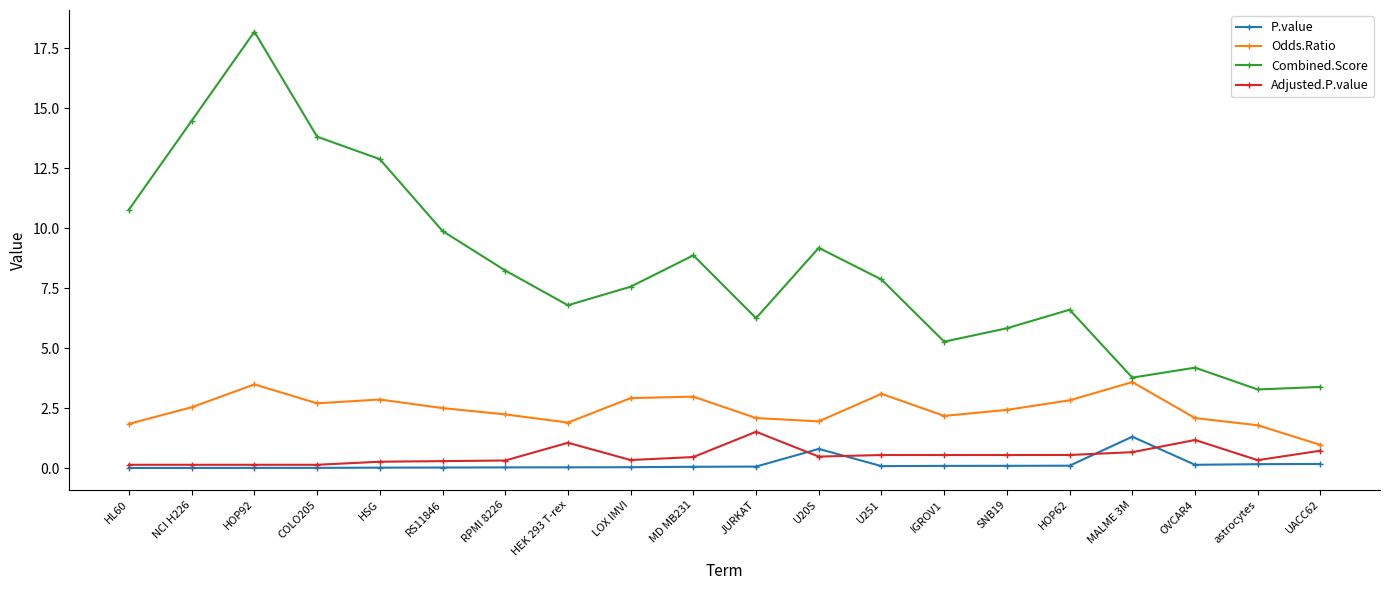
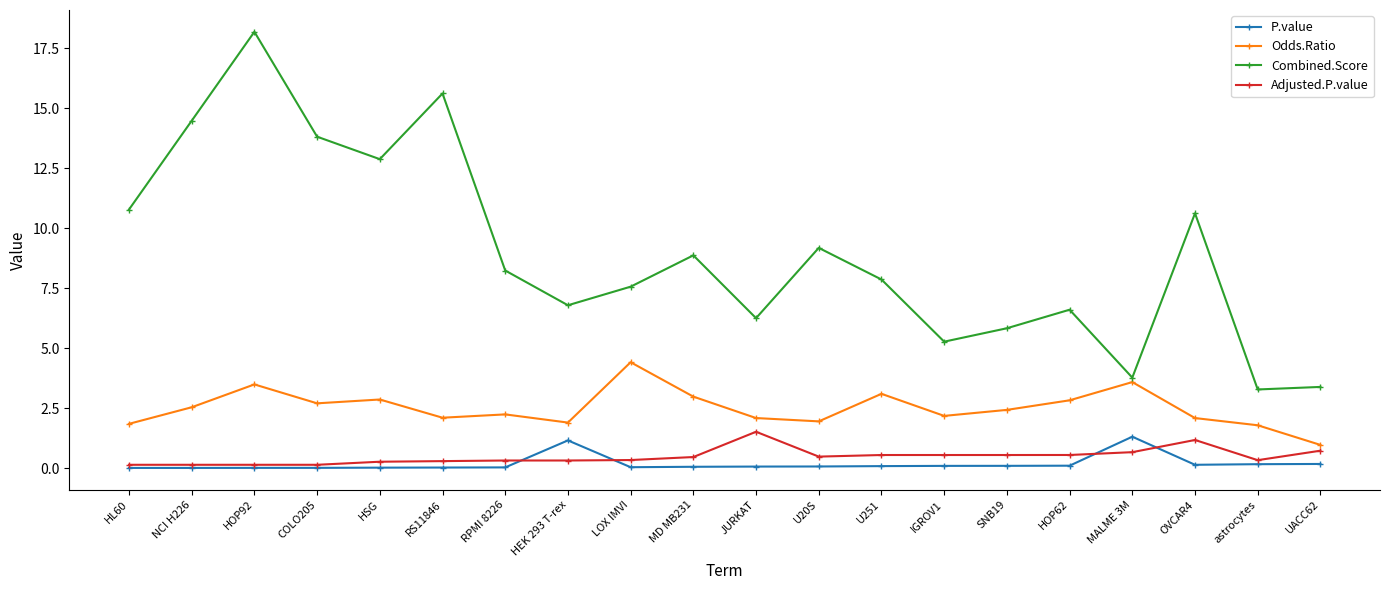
Odds.Ratio, RS11846: 2.5 -> 2.1
Combined.Score, RS11846: 9.9 -> 15.6
P.value, HEK 293 T-rex: 0.0 -> 1.2
Adjusted.P.value, HEK 293 T-rex: 1.1 -> 0.3
Odds.Ratio, LOX IMVI: 2.9 -> 4.4
P.value, U20S: 0.8 -> 0.1
Combined.Score, OVCAR4: 4.2 -> 10.6
